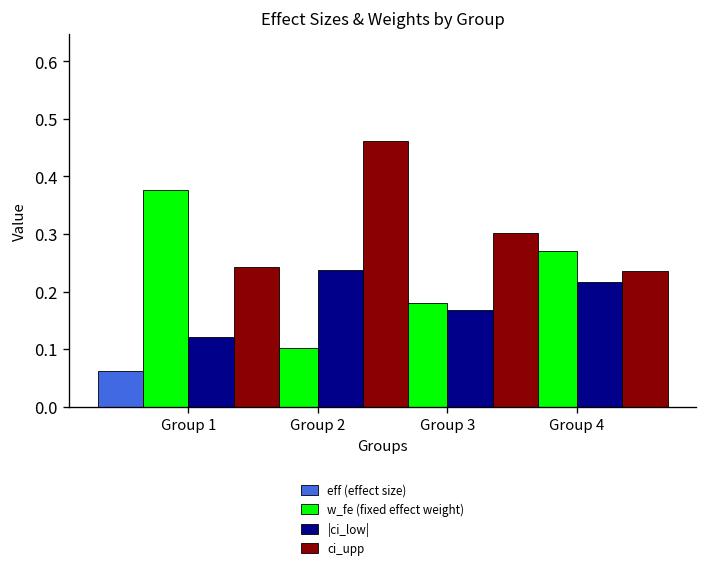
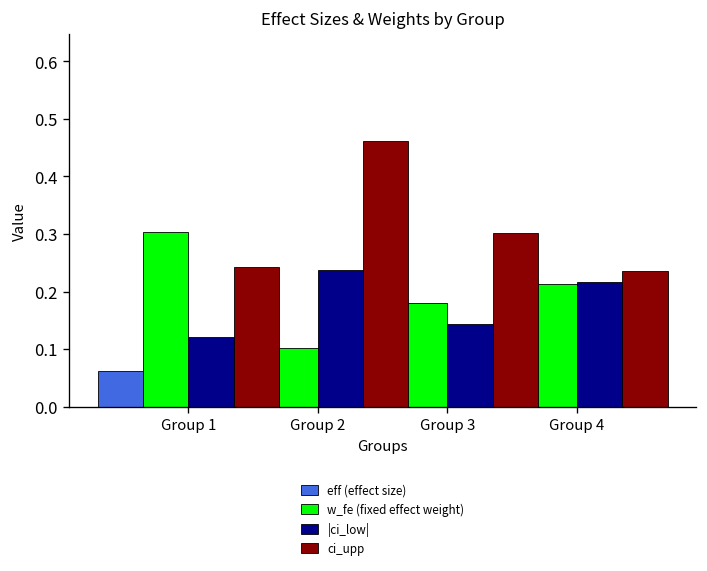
w_fe (fixed effect weight), Group 1: 0.38 -> 0.30
|ci_low|, Group 3: 0.17 -> 0.14
w_fe (fixed effect weight), Group 4: 0.27 -> 0.21
